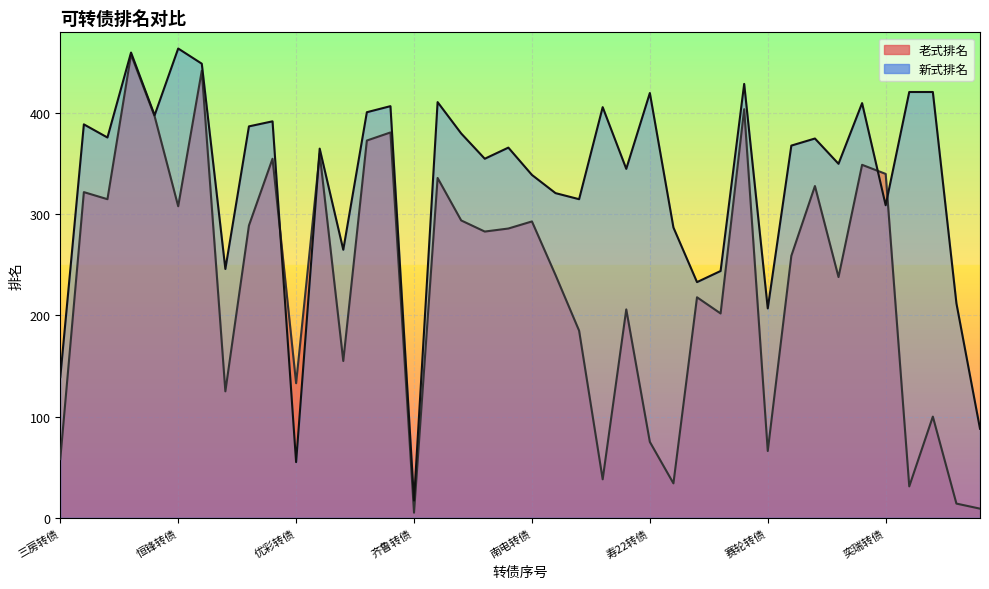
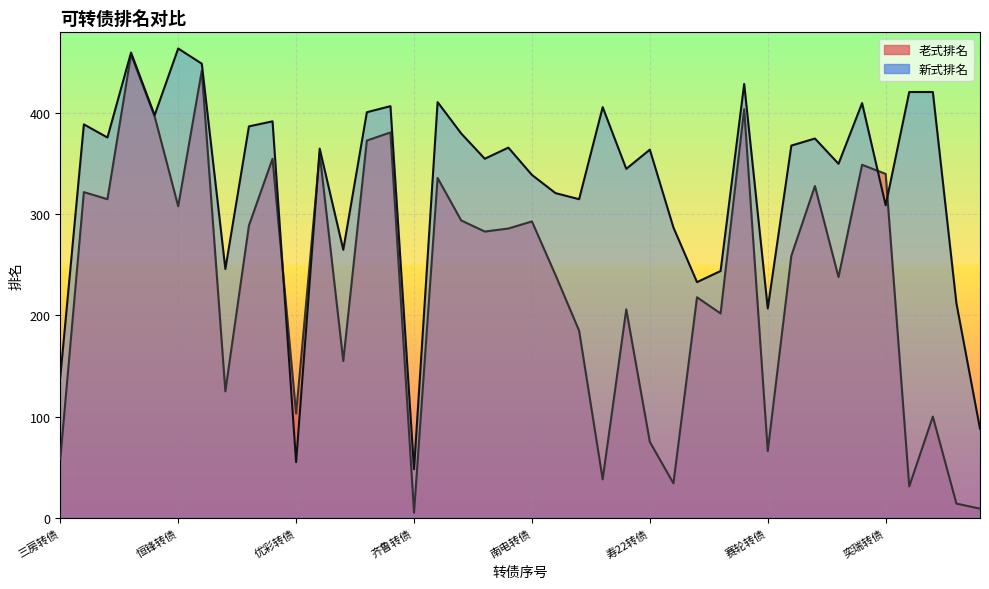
老式排名, 优彩转债: 133 -> 103
新式排名, 齐鲁转债: 17 -> 48
新式排名, 寿22转债: 420 -> 364
